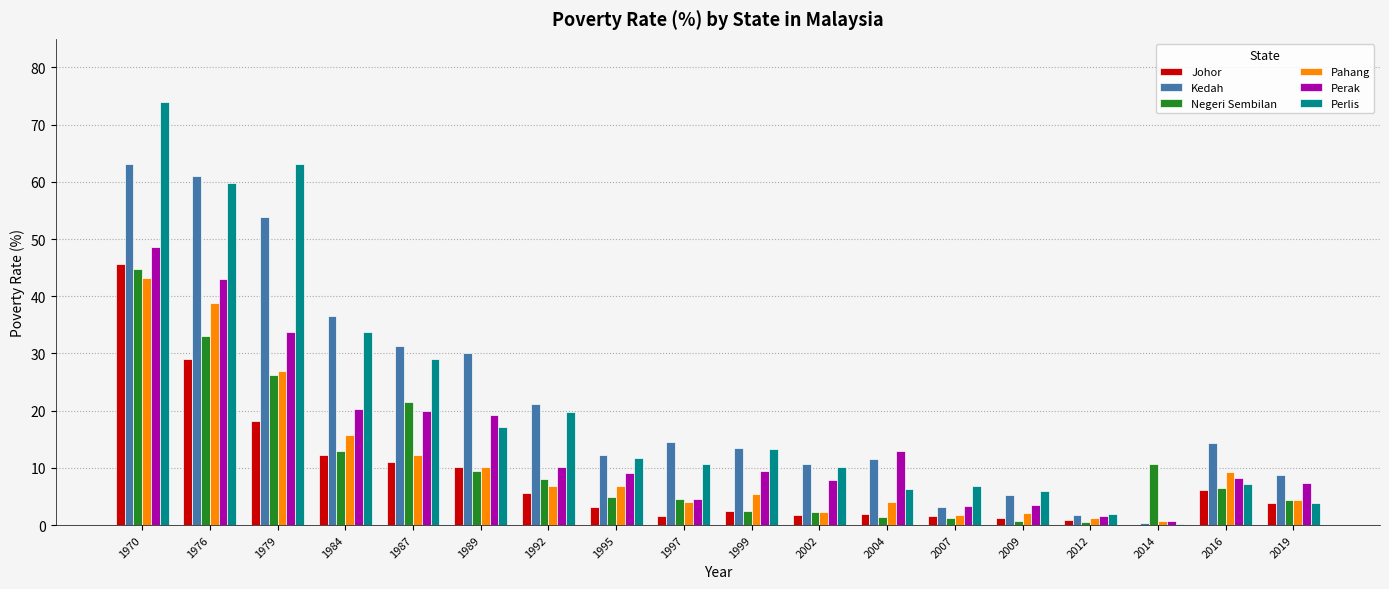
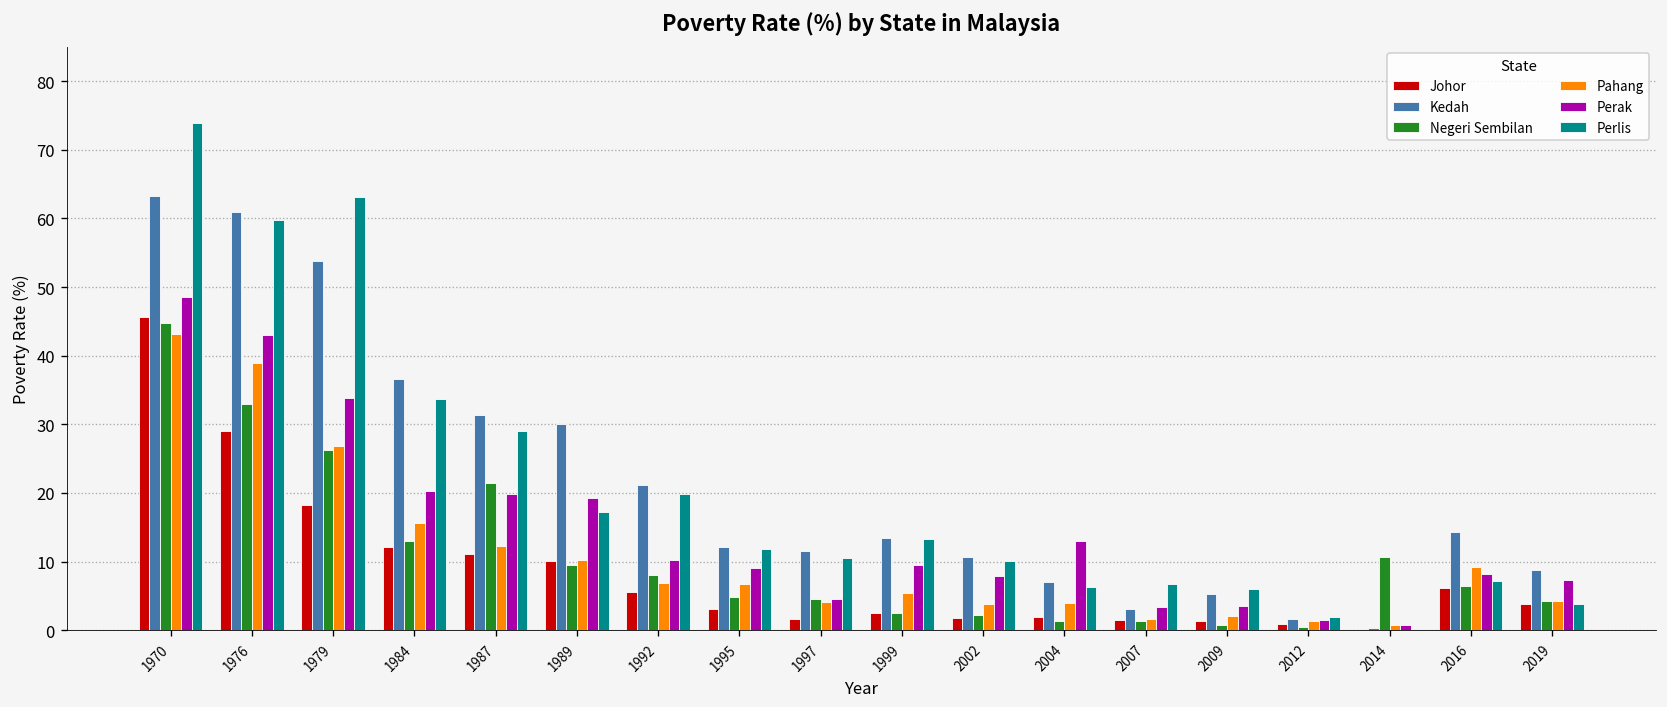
Kedah, 1997: 15 -> 12
Pahang, 2002: 2 -> 4
Kedah, 2004: 12 -> 7
